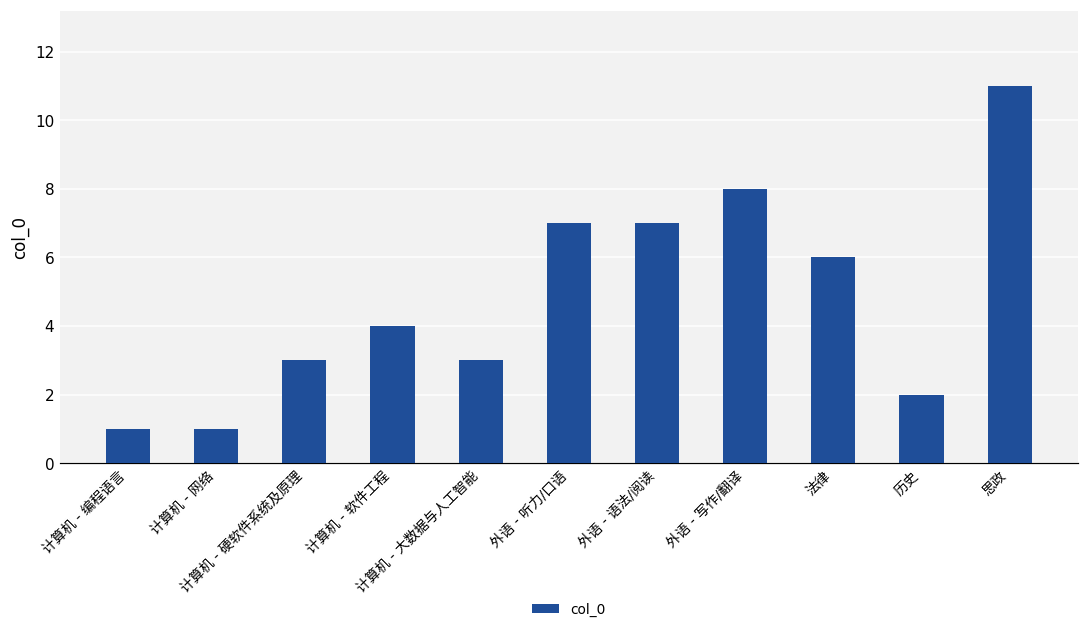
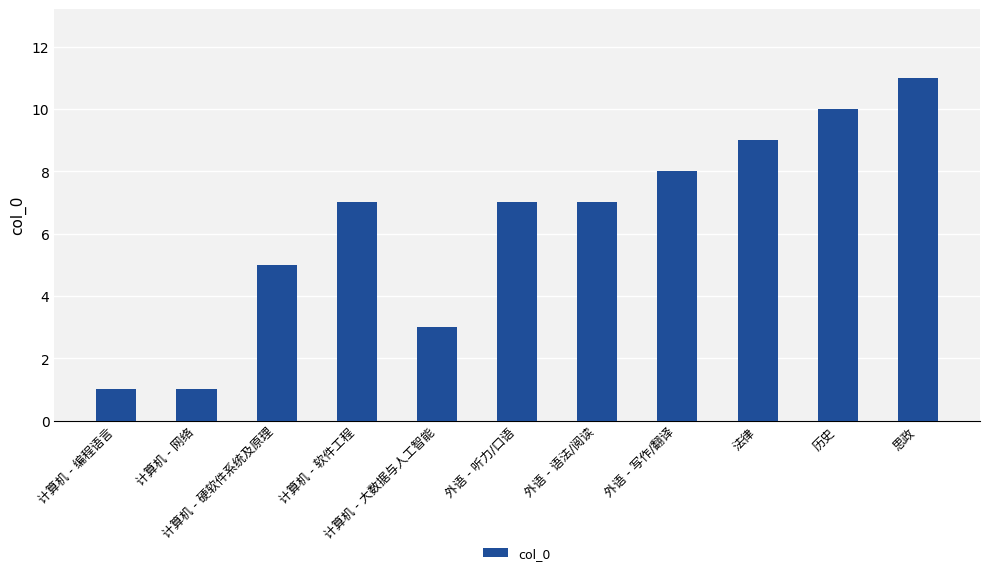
计算机 - 硬软件系统及原理: 3 -> 5
计算机 - 软件工程: 4 -> 7
法律: 6 -> 9
历史: 2 -> 10
